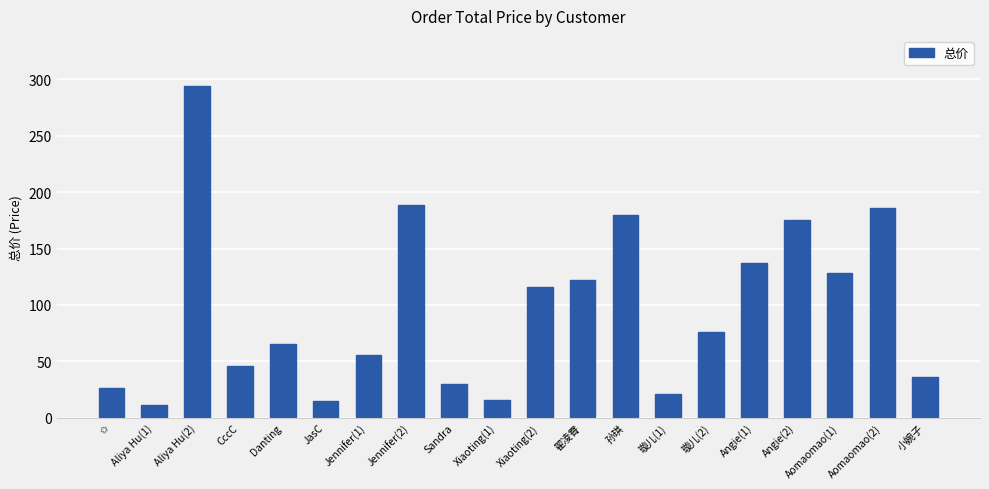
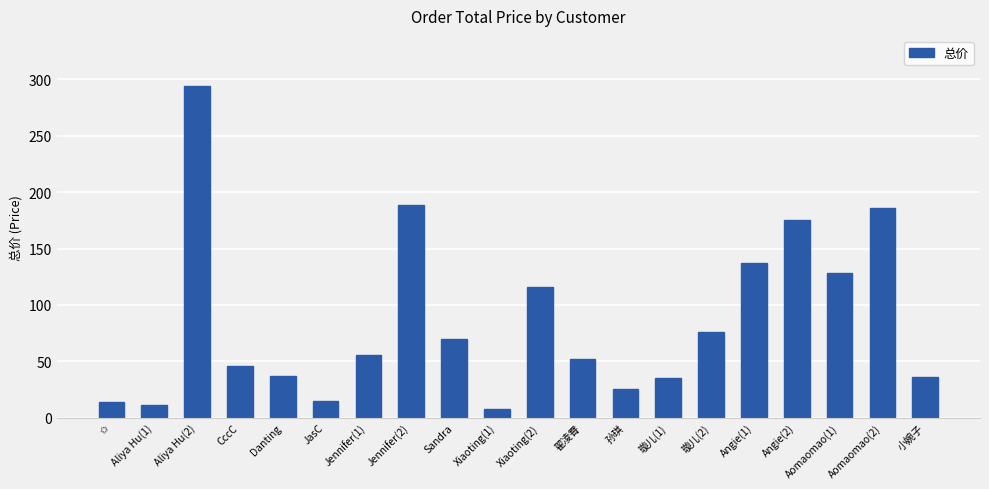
✩: 26 -> 14
Danting: 65 -> 37
Sandra: 30 -> 70
Xiaoting(1): 16 -> 8
翟凌霄: 122 -> 52
孙琪: 180 -> 25
璇儿(1): 21 -> 35
